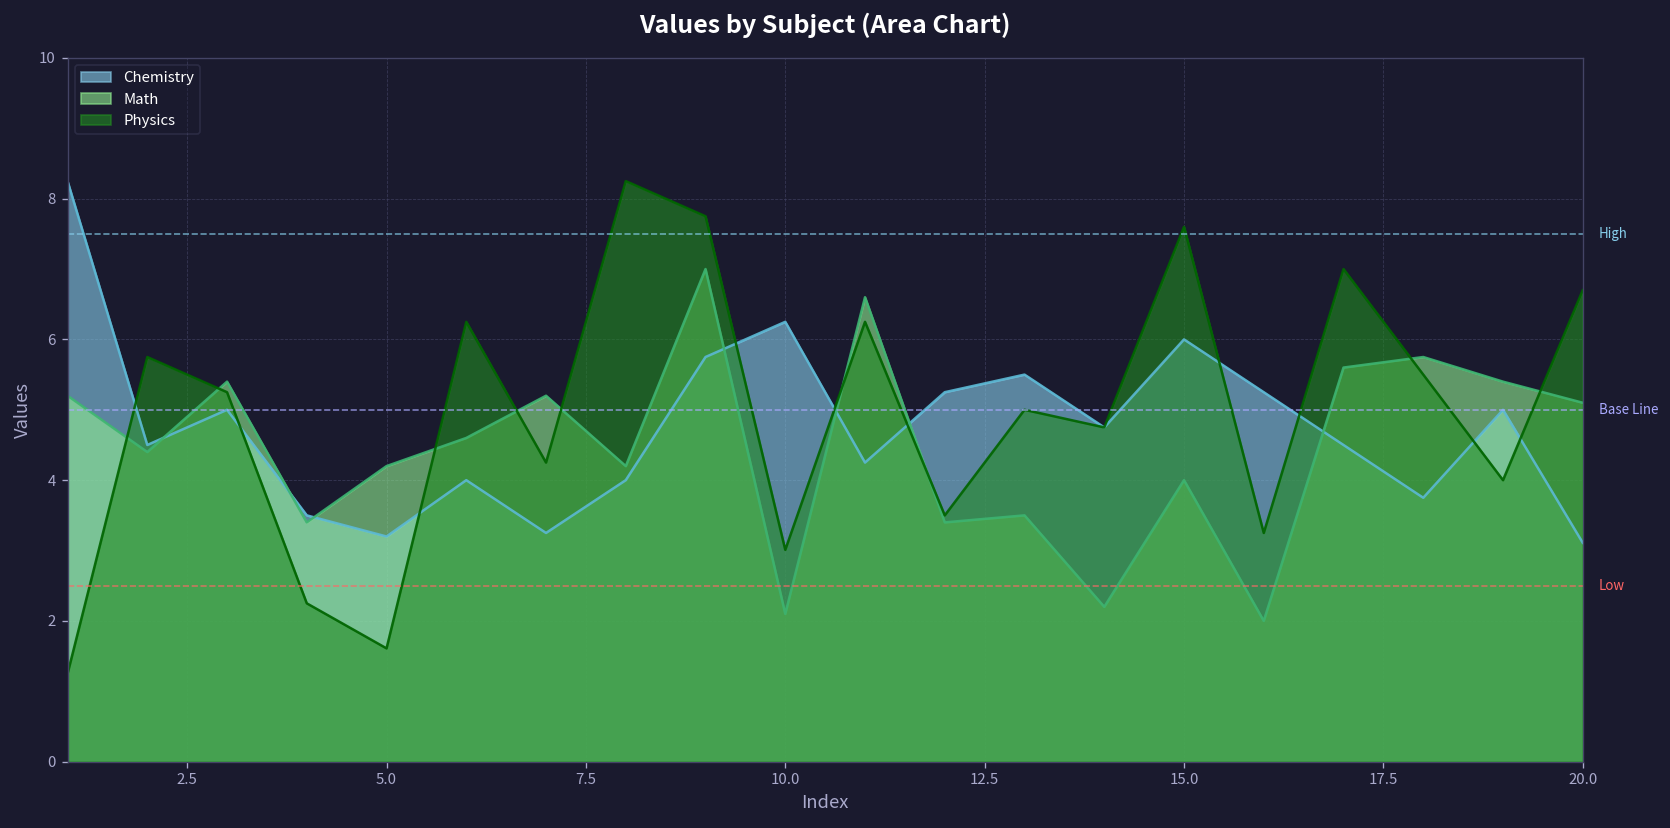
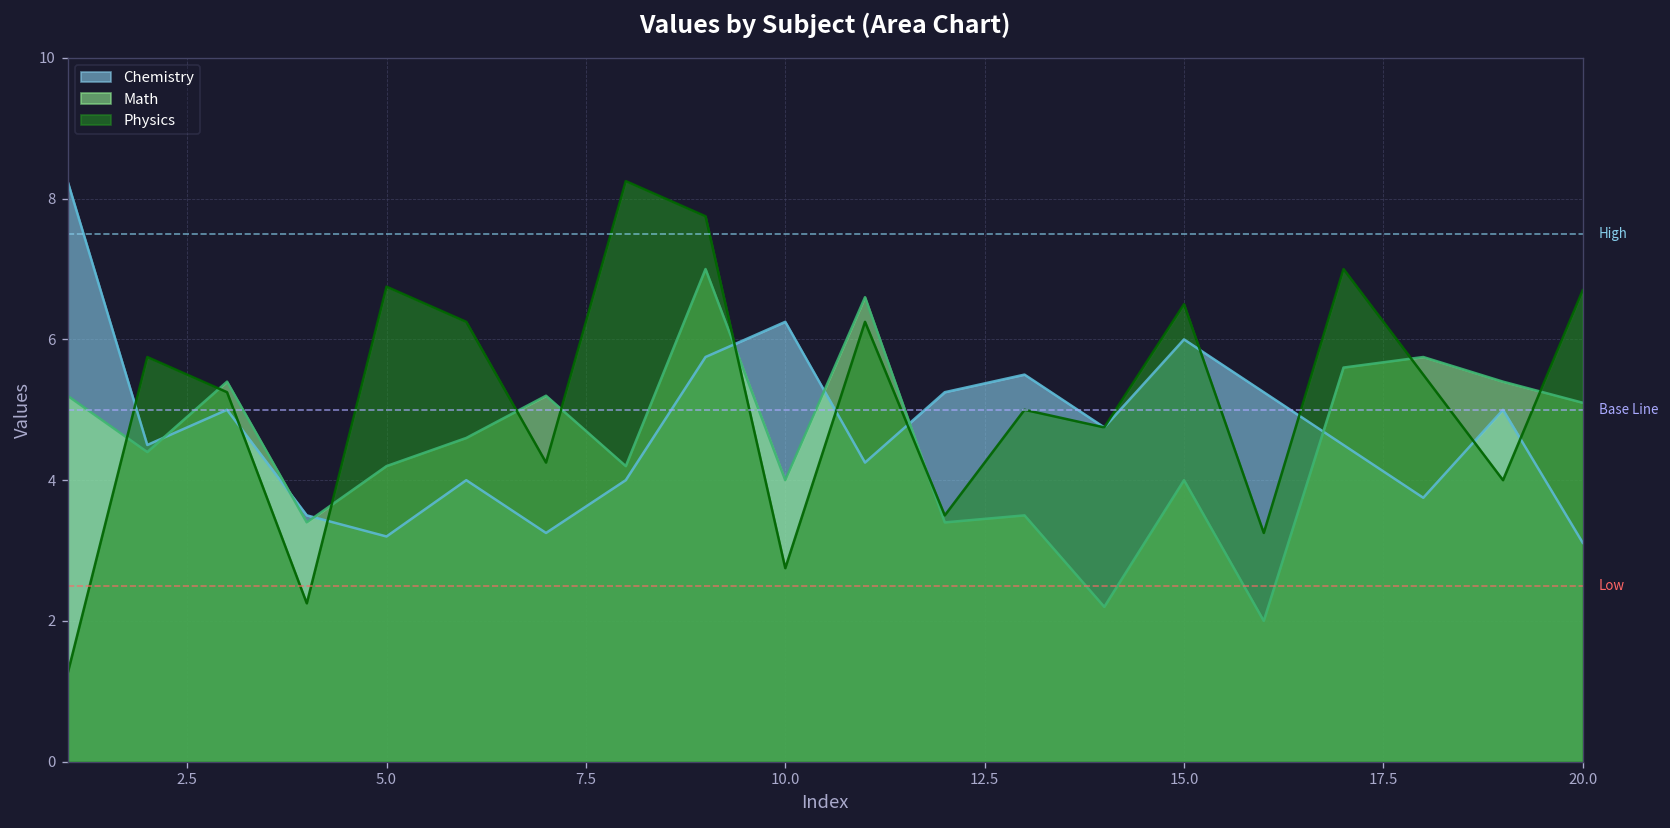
Physics, 5.0: 1.6 -> 6.8
Math, 10.0: 2.1 -> 4.0
Physics, 10.0: 3.0 -> 2.8
Physics, 15.0: 7.6 -> 6.5
